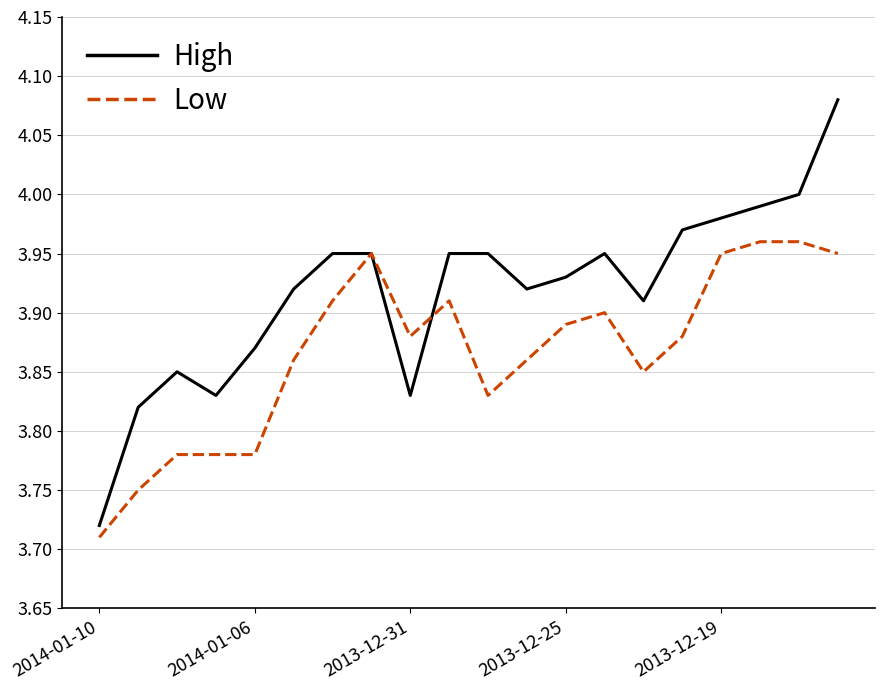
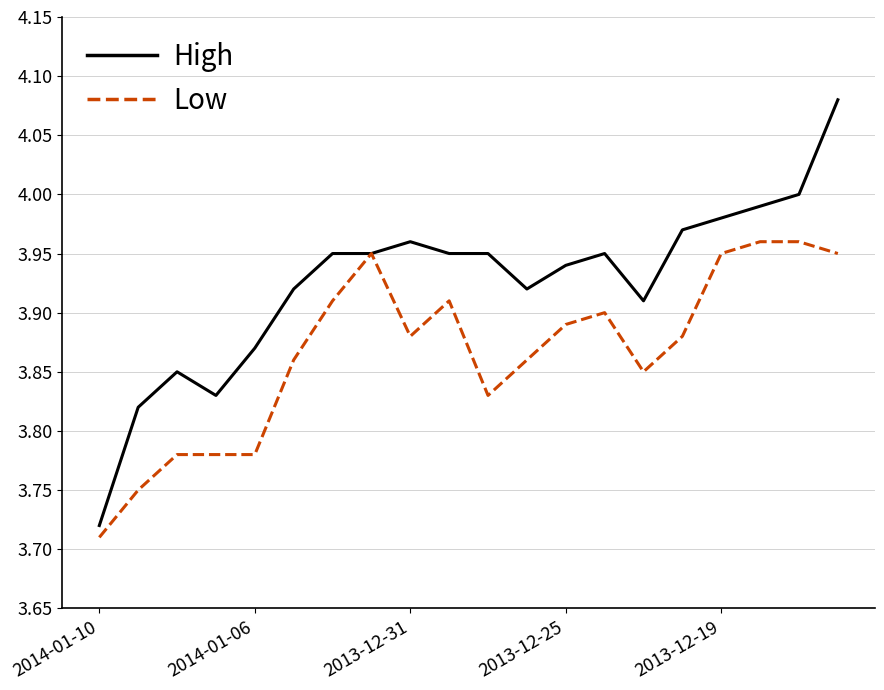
High, 2013-12-31: 3.83 -> 3.96
High, 2013-12-25: 3.93 -> 3.94
